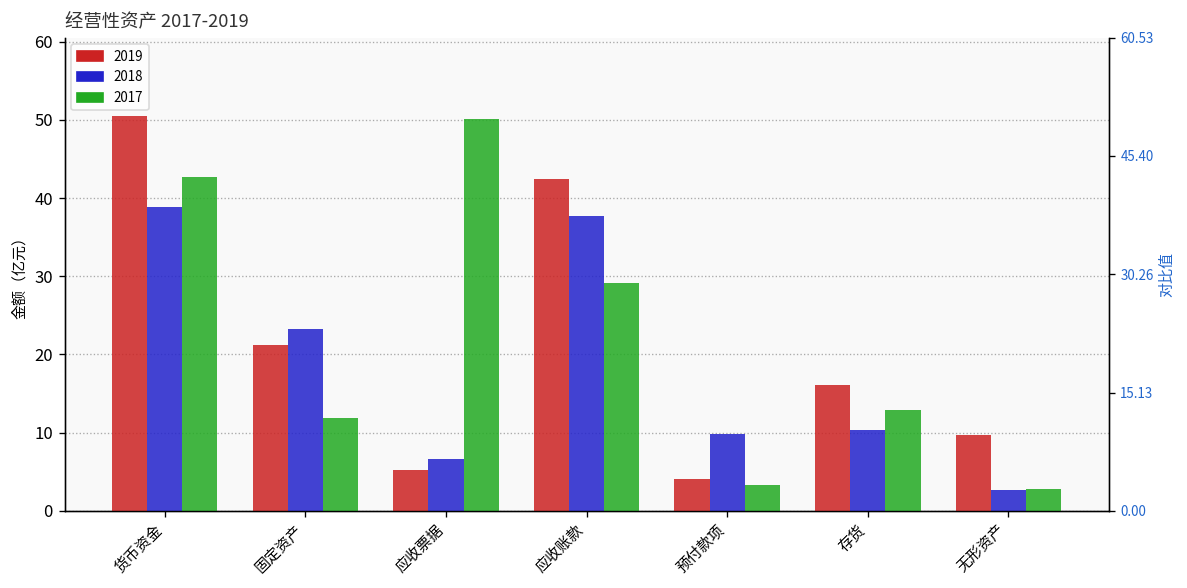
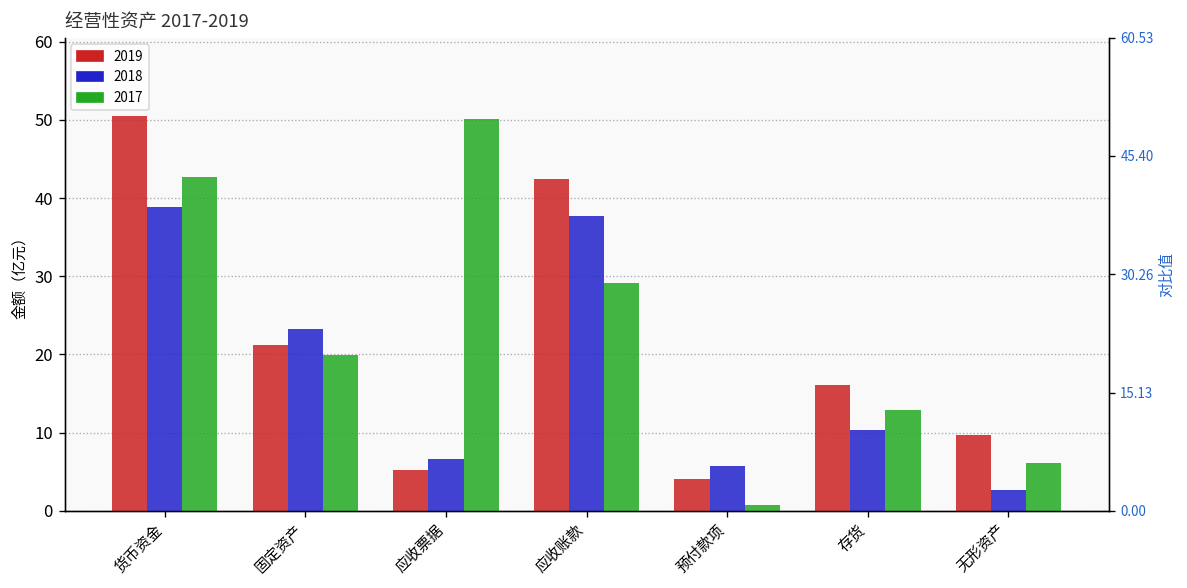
2017, 固定资产: 12 -> 20
2018, 预付款项: 10 -> 6
2017, 预付款项: 3 -> 1
2017, 无形资产: 3 -> 6
